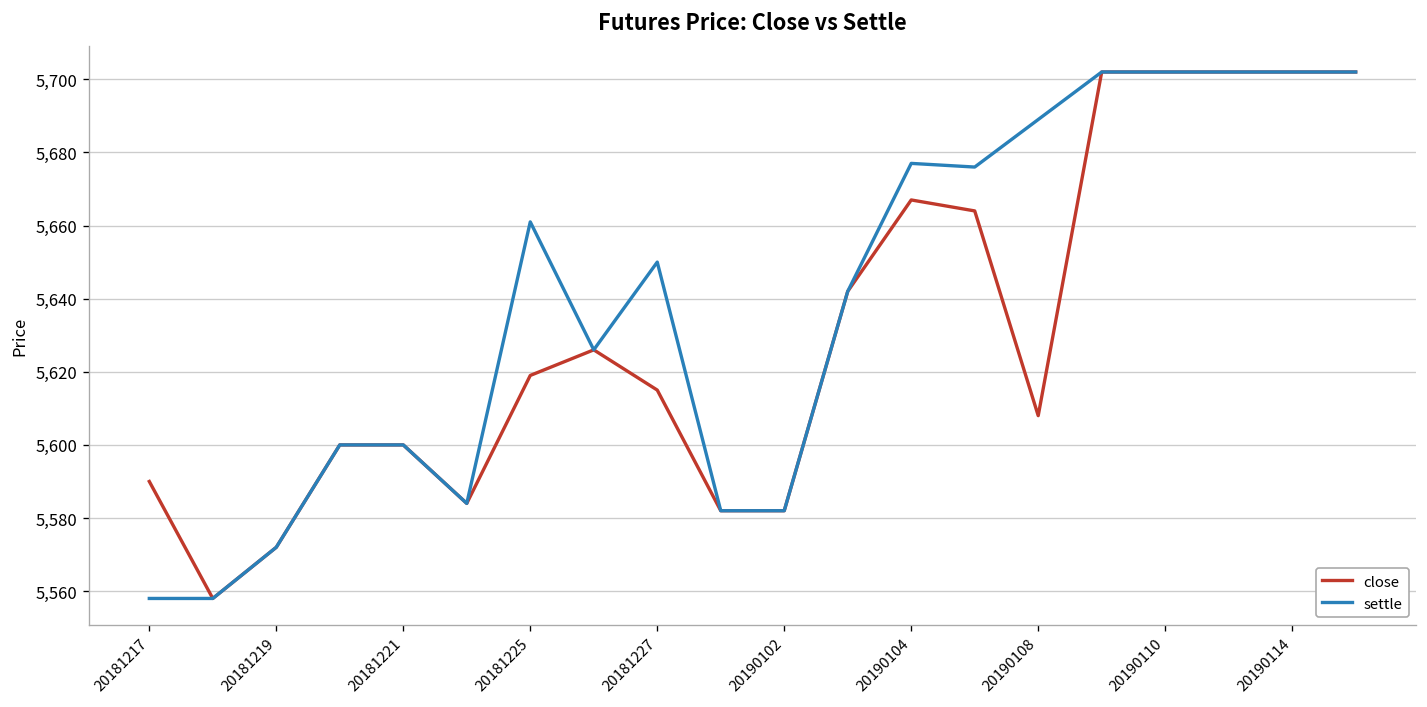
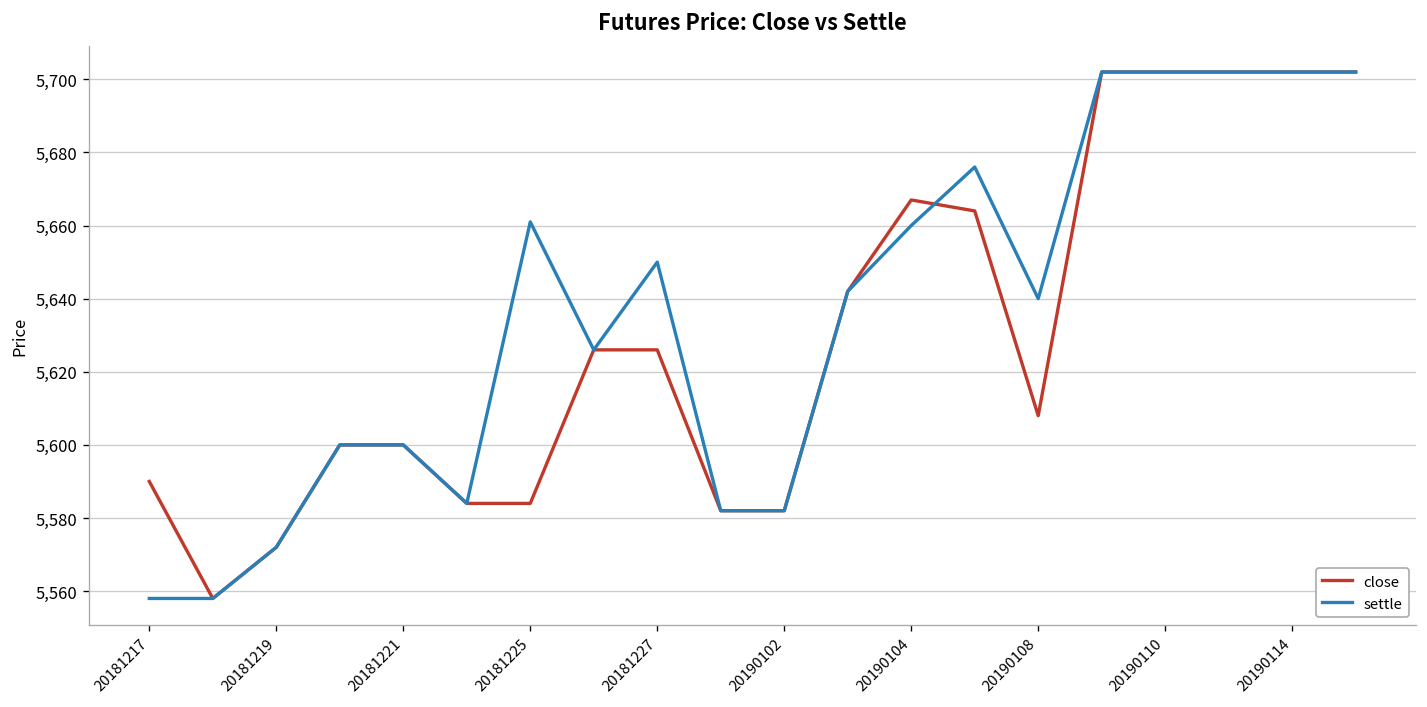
close, 20181225: 5,619 -> 5,584
close, 20181227: 5,615 -> 5,626
settle, 20190104: 5,677 -> 5,660
settle, 20190108: 5,689 -> 5,640
